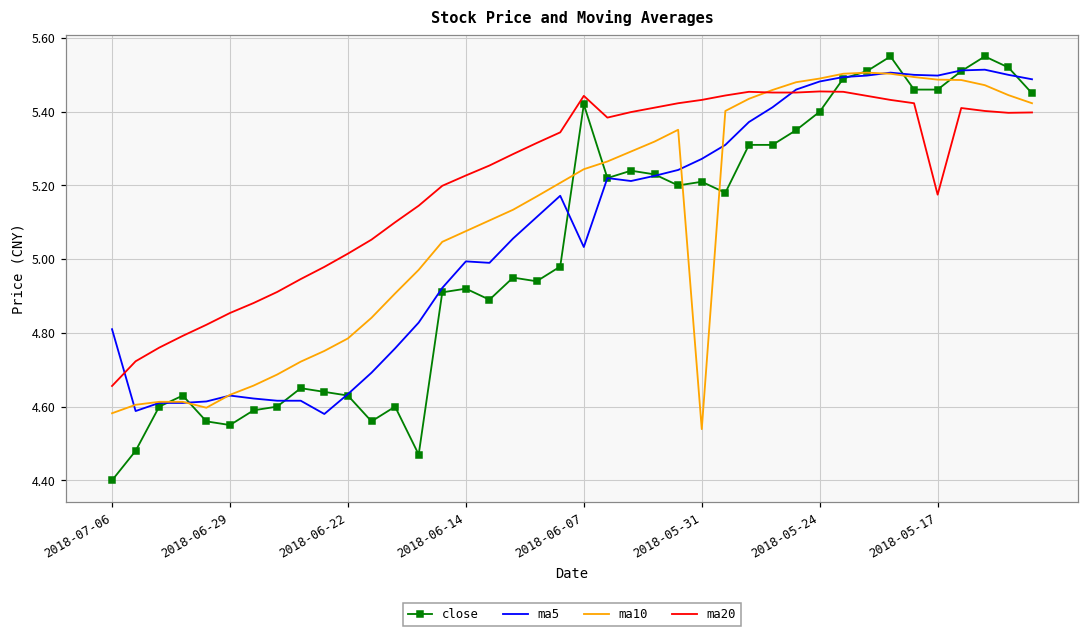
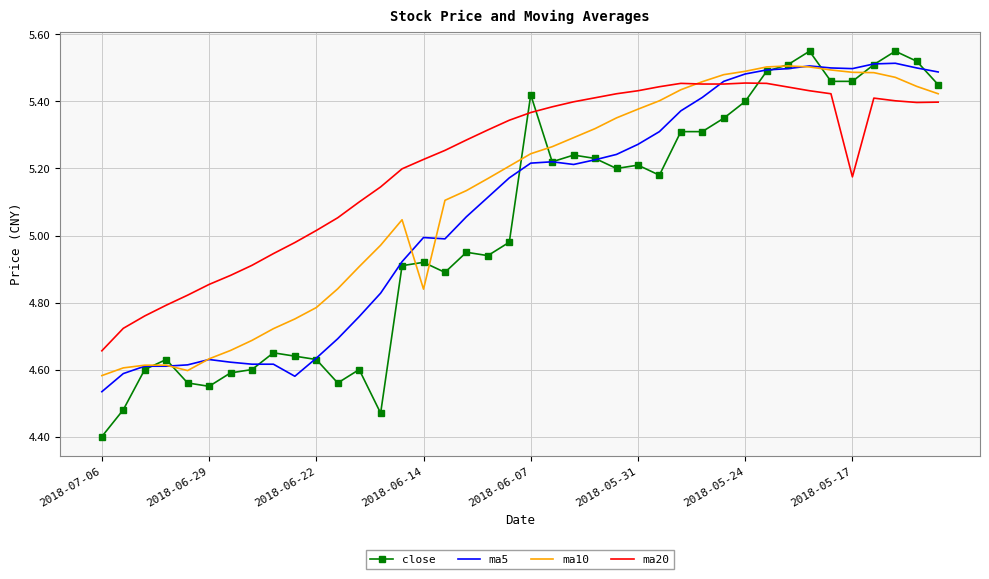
ma5, 2018-07-06: 4.81 -> 4.53
ma10, 2018-06-14: 5.08 -> 4.84
ma5, 2018-06-07: 5.03 -> 5.22
ma20, 2018-06-07: 5.44 -> 5.37
ma10, 2018-05-31: 4.54 -> 5.38
